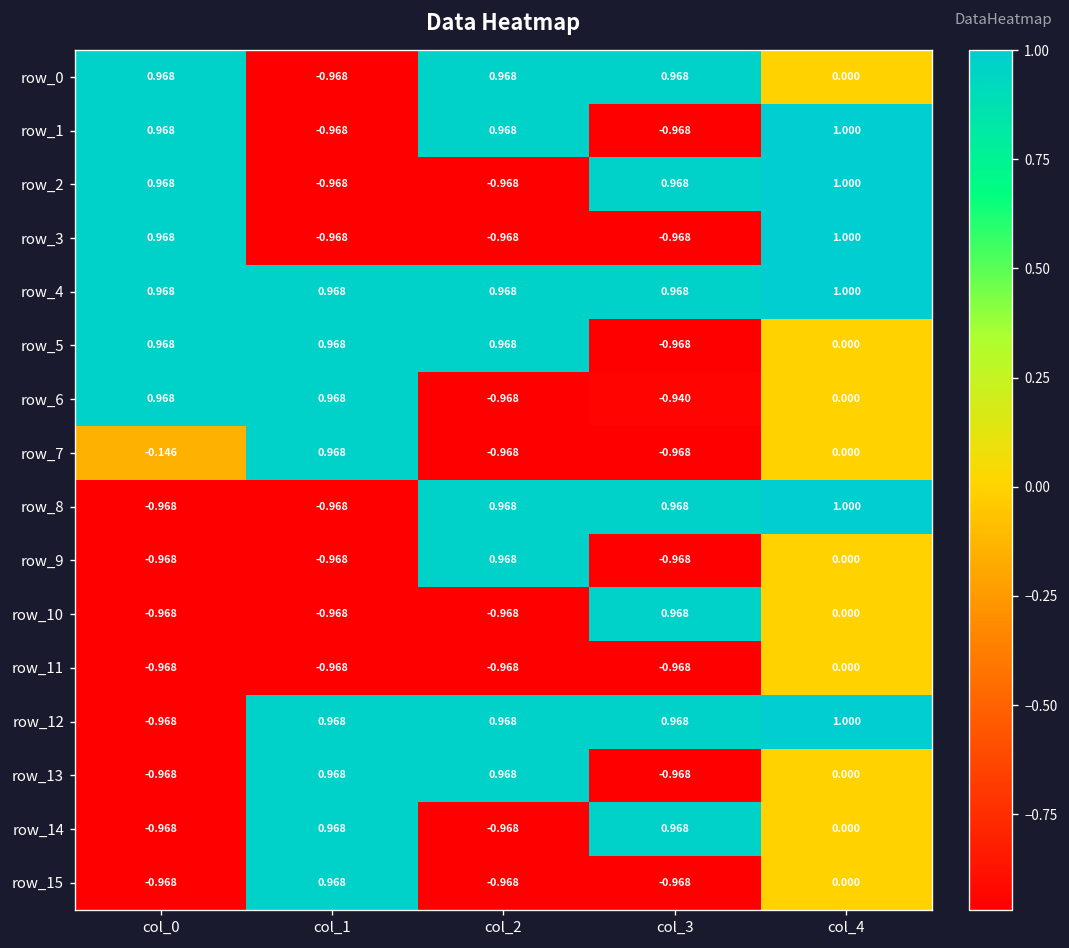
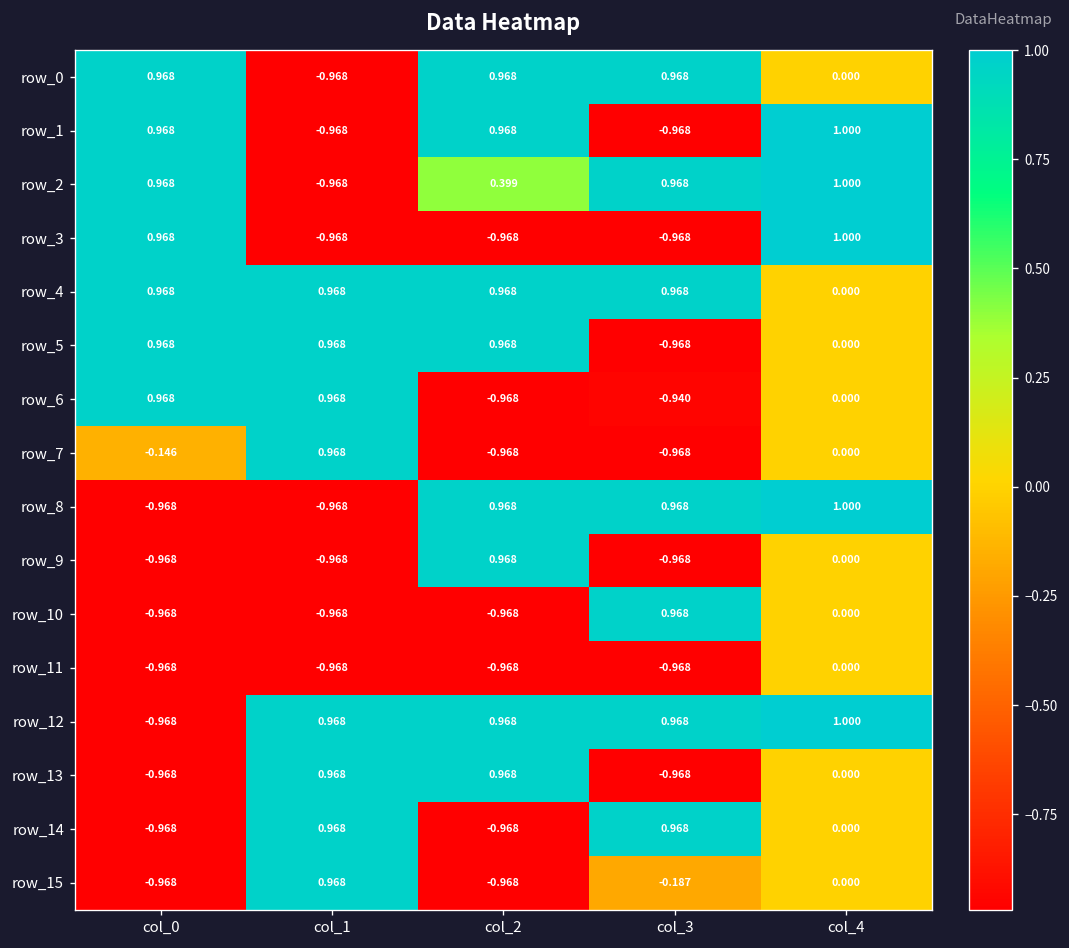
row_2, col_2: -0.968 -> 0.399
row_4, col_4: 1.000 -> 0.000
row_15, col_3: -0.968 -> -0.187
